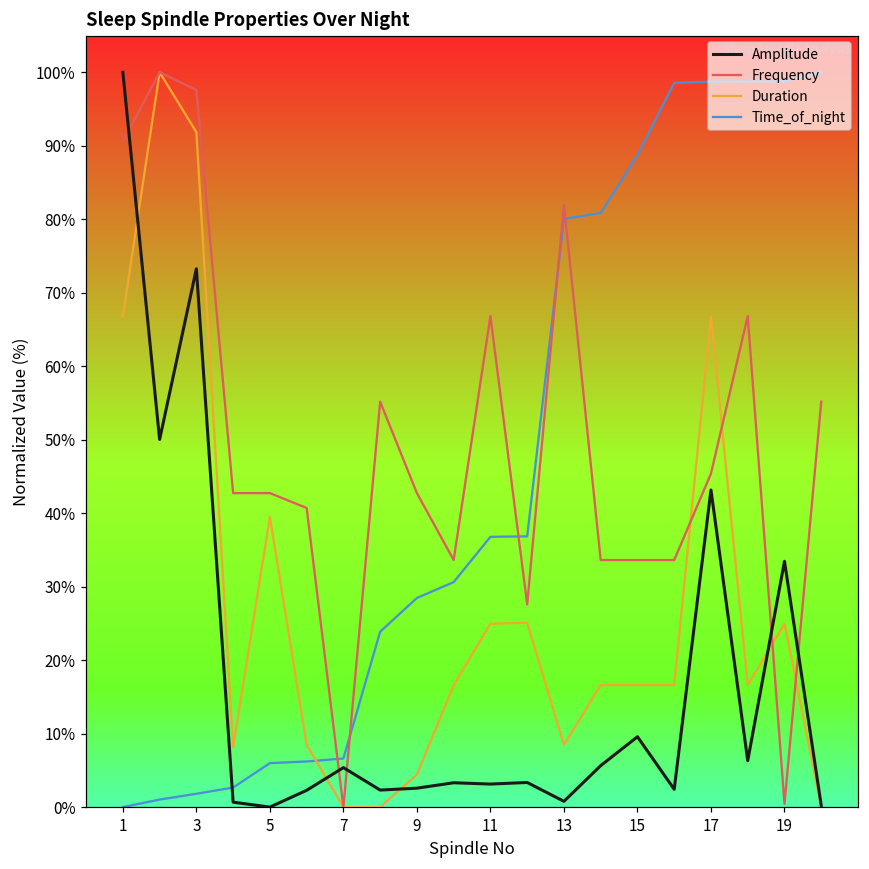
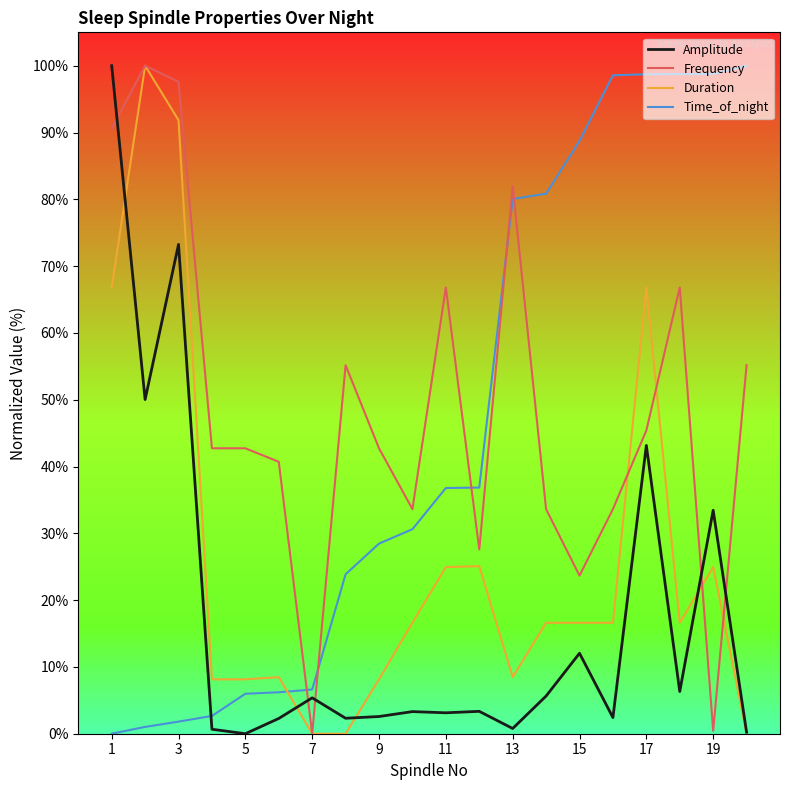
Duration, 5: 39% -> 8%
Duration, 9: 4% -> 8%
Amplitude, 15: 10% -> 12%
Frequency, 15: 34% -> 24%
